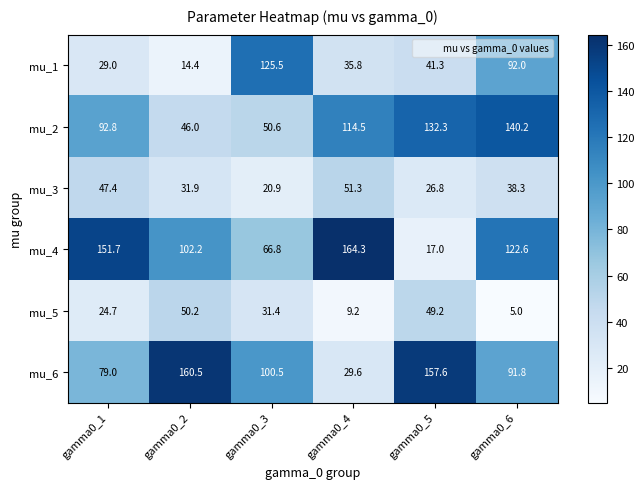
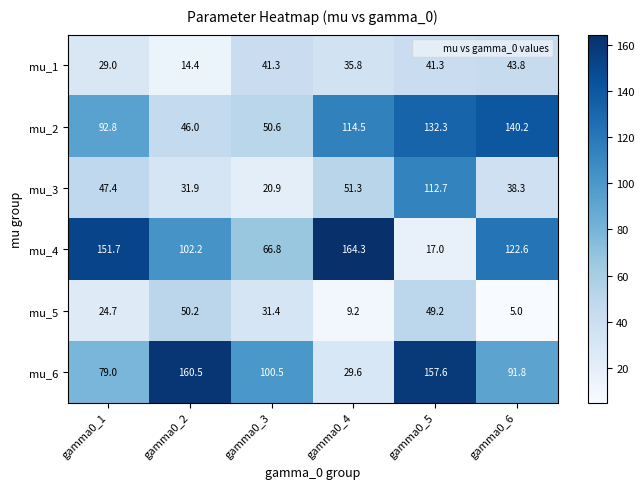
mu_1, gamma0_3: 125.5 -> 41.3
mu_1, gamma0_6: 92.0 -> 43.8
mu_3, gamma0_5: 26.8 -> 112.7
